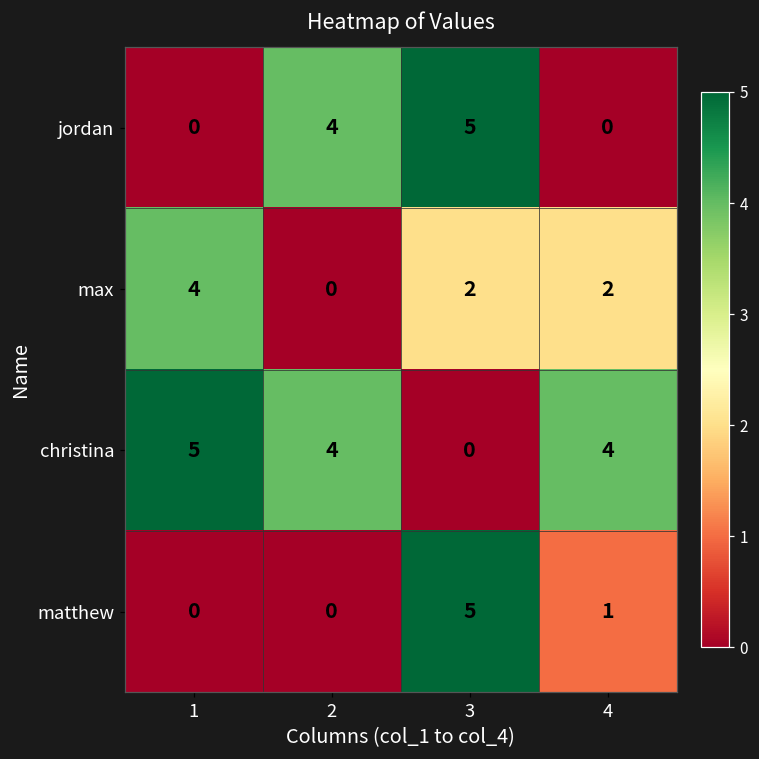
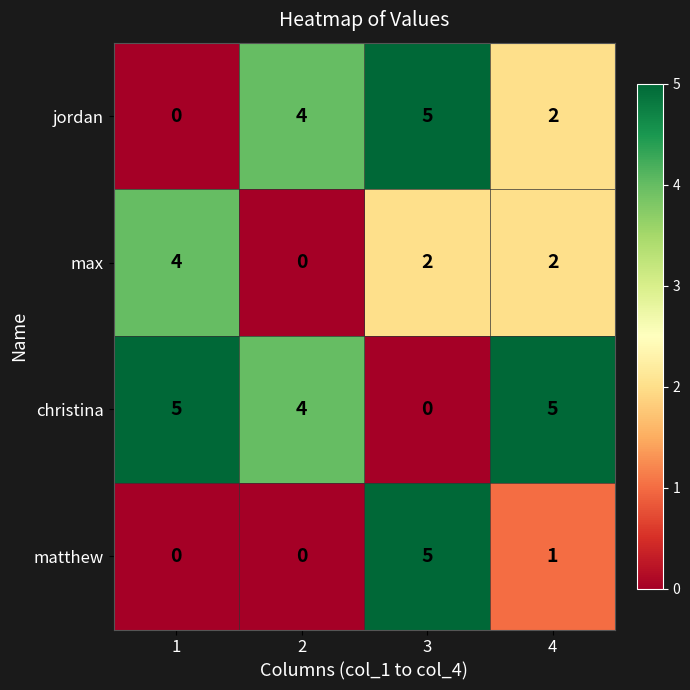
jordan, 4: 0 -> 2
christina, 4: 4 -> 5
